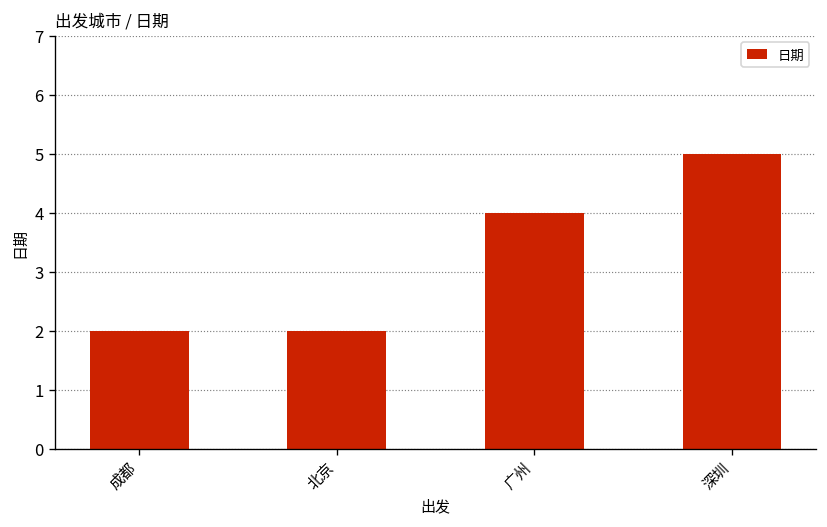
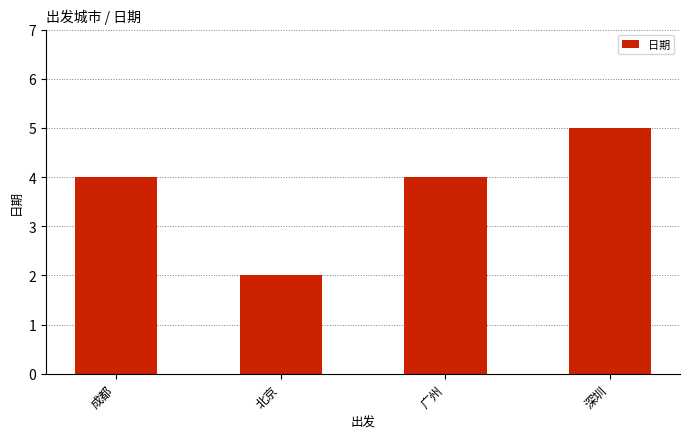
成都: 2 -> 4
